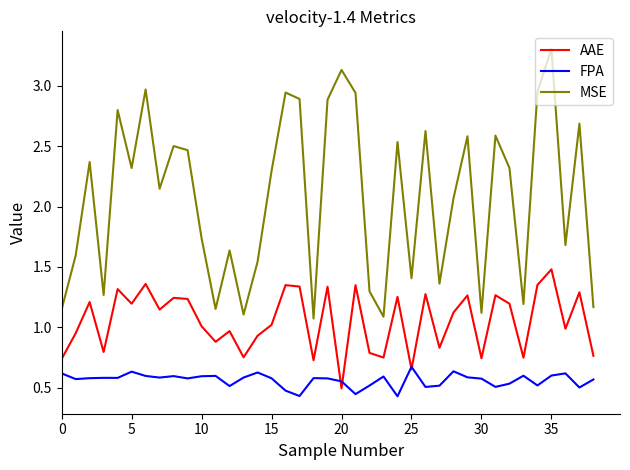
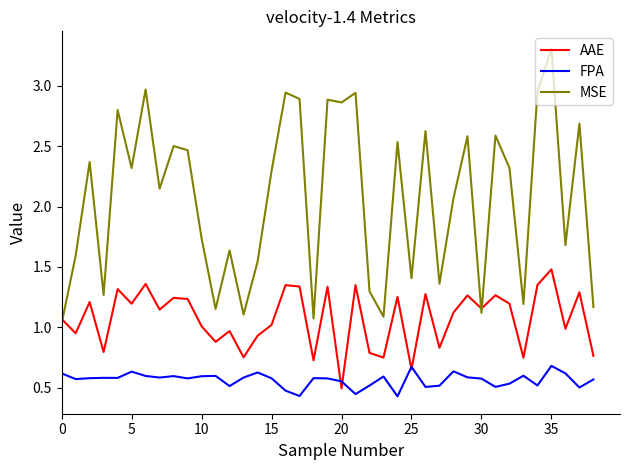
AAE, 0: 0.74 -> 1.07
MSE, 0: 1.15 -> 1.03
MSE, 20: 3.13 -> 2.86
AAE, 30: 0.74 -> 1.15
FPA, 35: 0.60 -> 0.68
